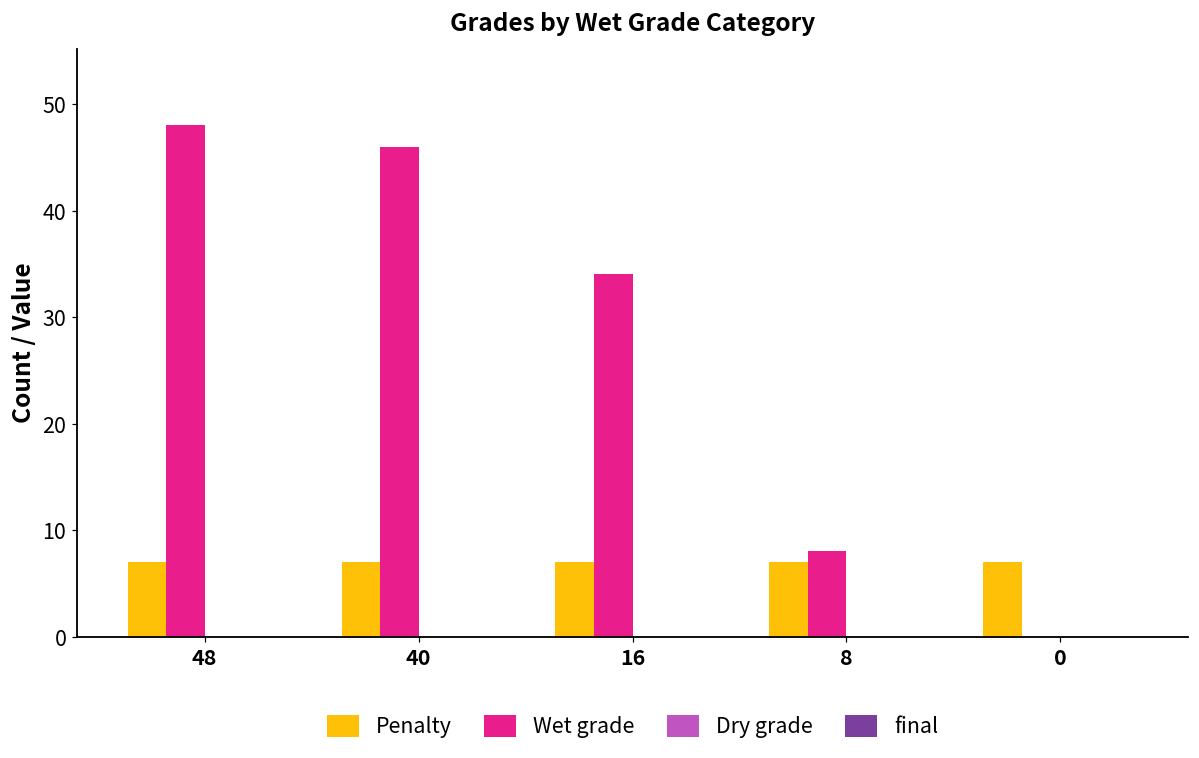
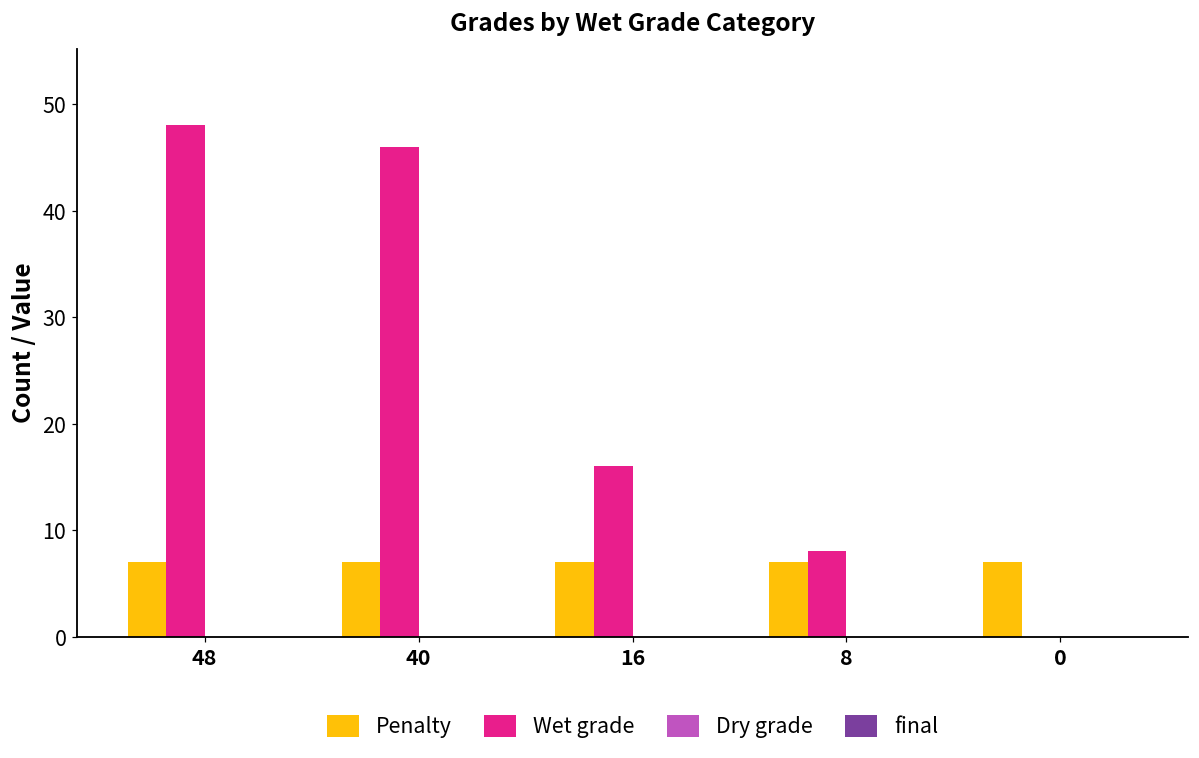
Wet grade, 16: 34 -> 16
